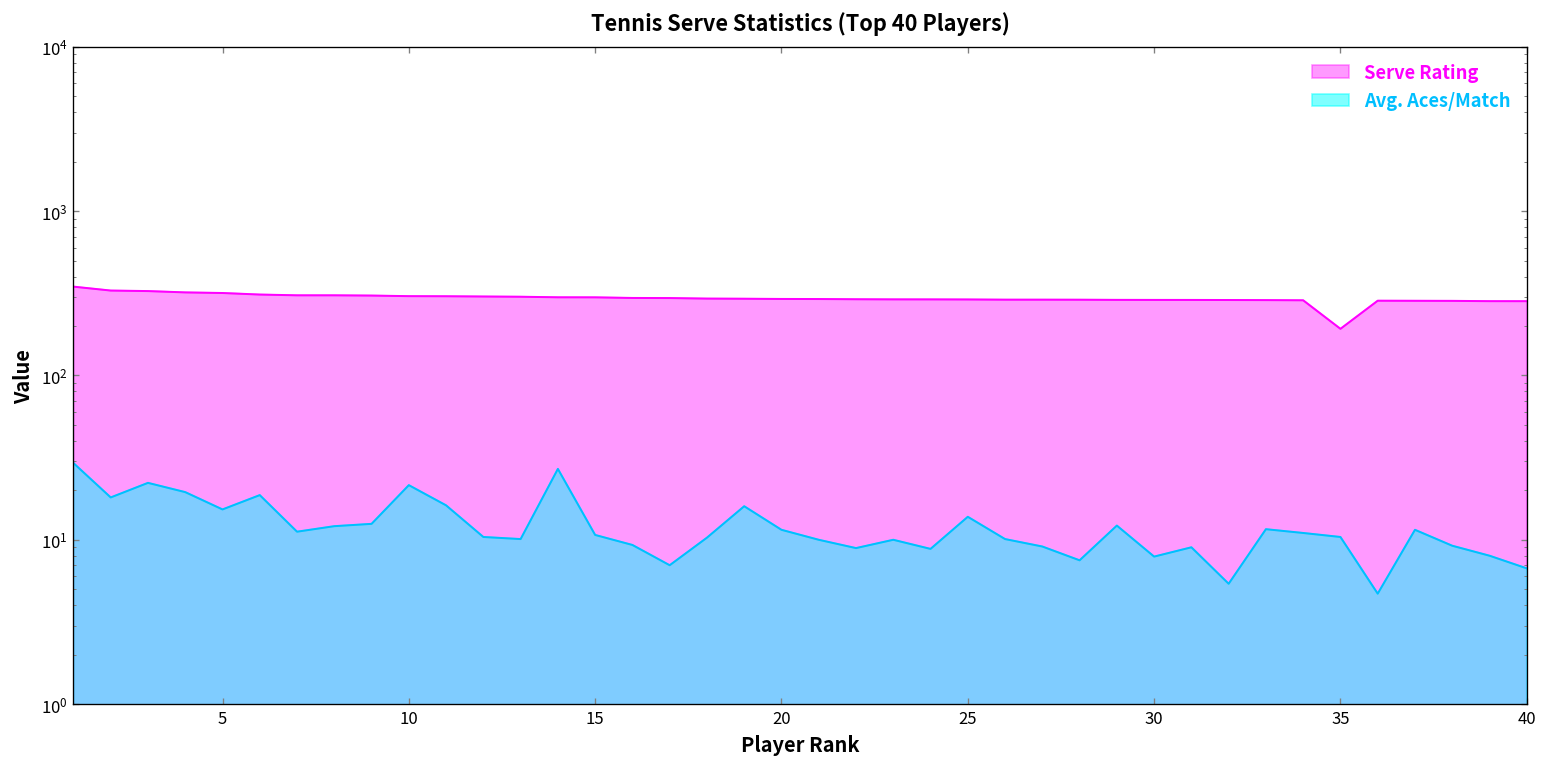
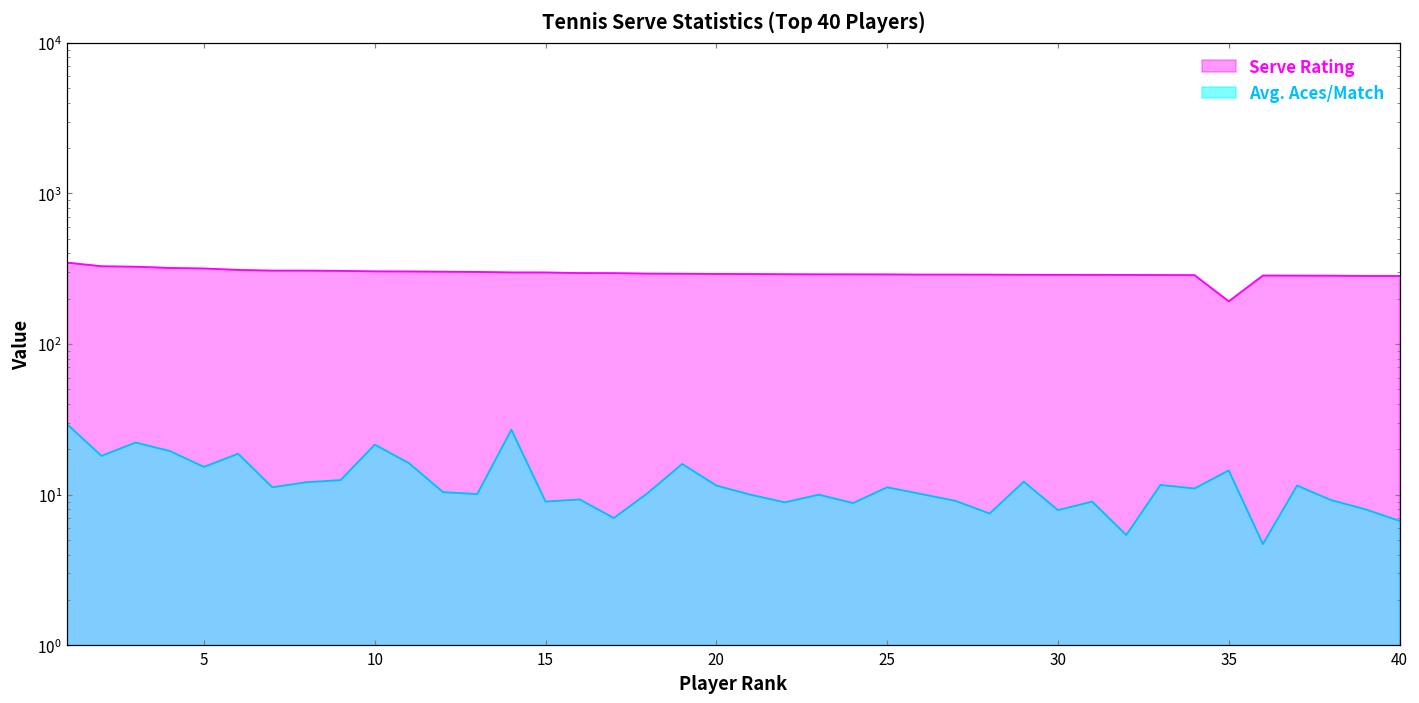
Avg. Aces/Match, 15: 11 -> 9
Avg. Aces/Match, 25: 14 -> 11
Avg. Aces/Match, 35: 10 -> 15
